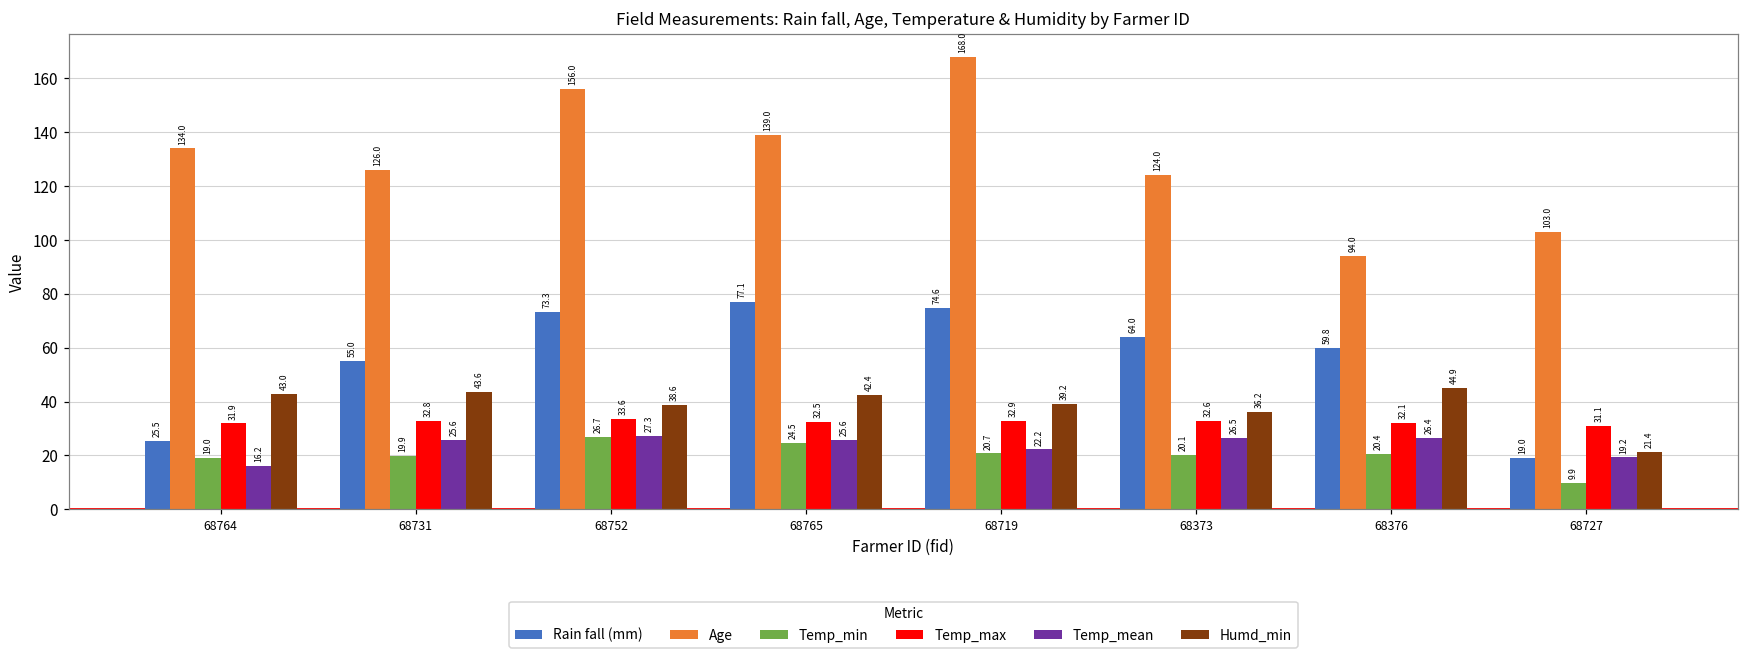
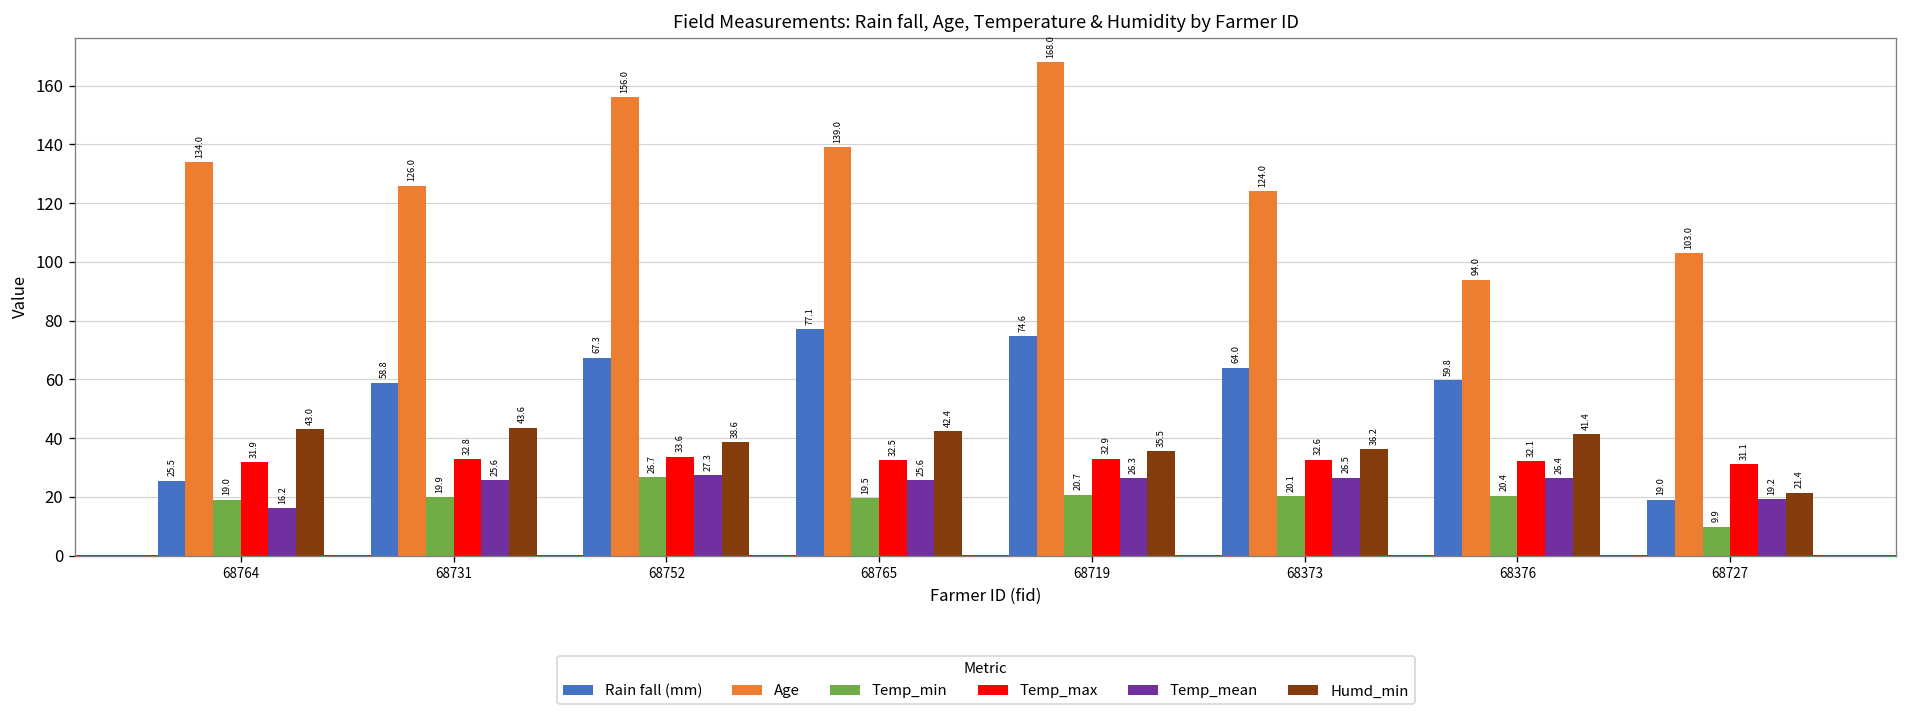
Rain fall (mm), 68731: 55.0 -> 58.8
Rain fall (mm), 68752: 73.3 -> 67.3
Temp_min, 68765: 24.5 -> 19.5
Temp_mean, 68719: 22.2 -> 26.3
Humd_min, 68719: 39.2 -> 35.5
Humd_min, 68376: 44.9 -> 41.4
